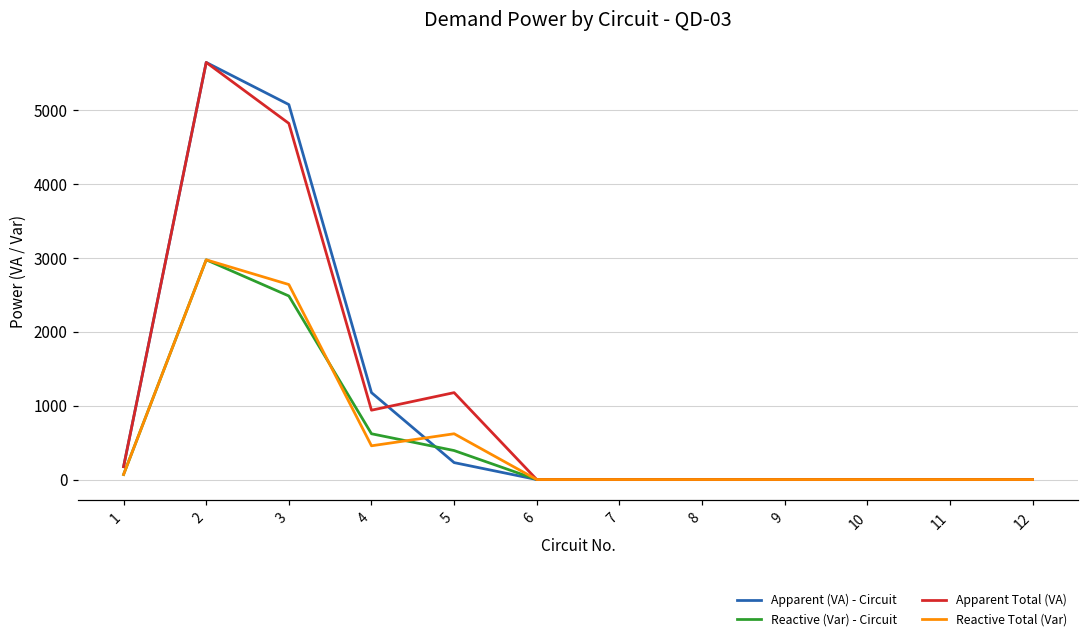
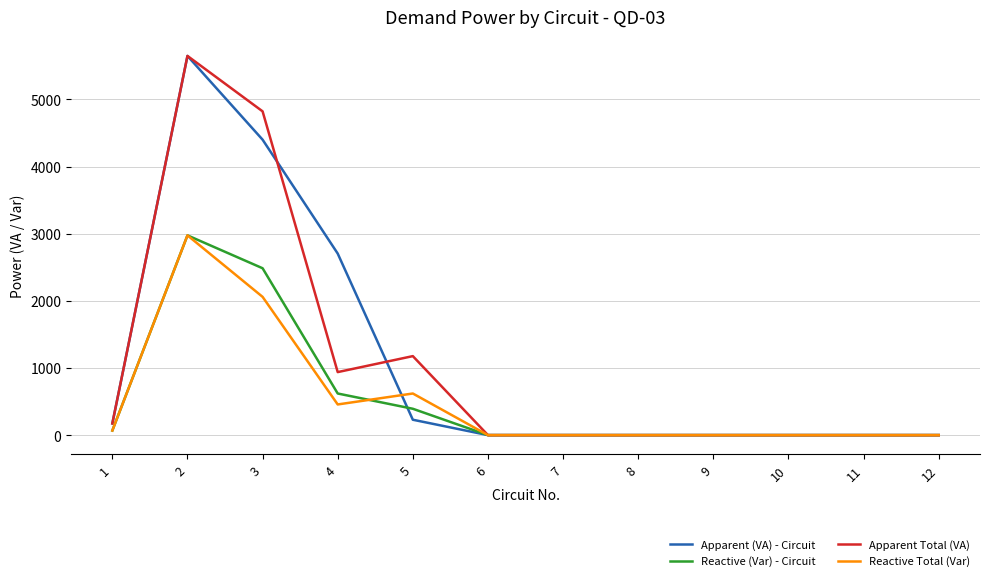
Apparent (VA) - Circuit, 3: 5100 -> 4400
Reactive Total (Var), 3: 2600 -> 2100
Apparent (VA) - Circuit, 4: 1200 -> 2700
